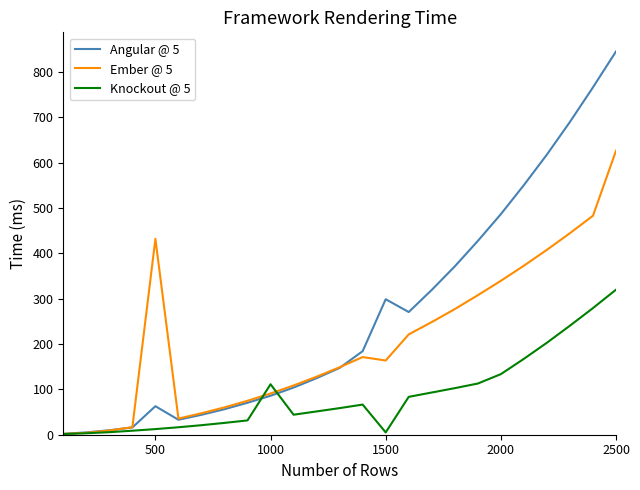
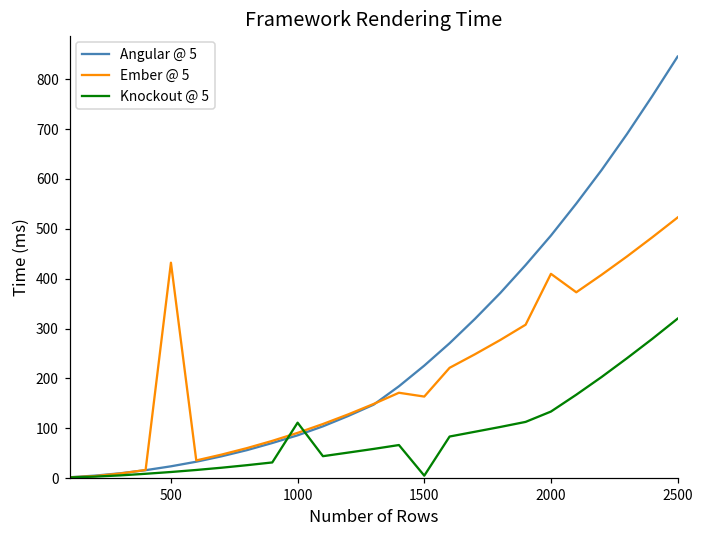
Angular @ 5, 500: 60 -> 20
Angular @ 5, 1500: 300 -> 230
Ember @ 5, 2000: 340 -> 410
Ember @ 5, 2500: 630 -> 520
